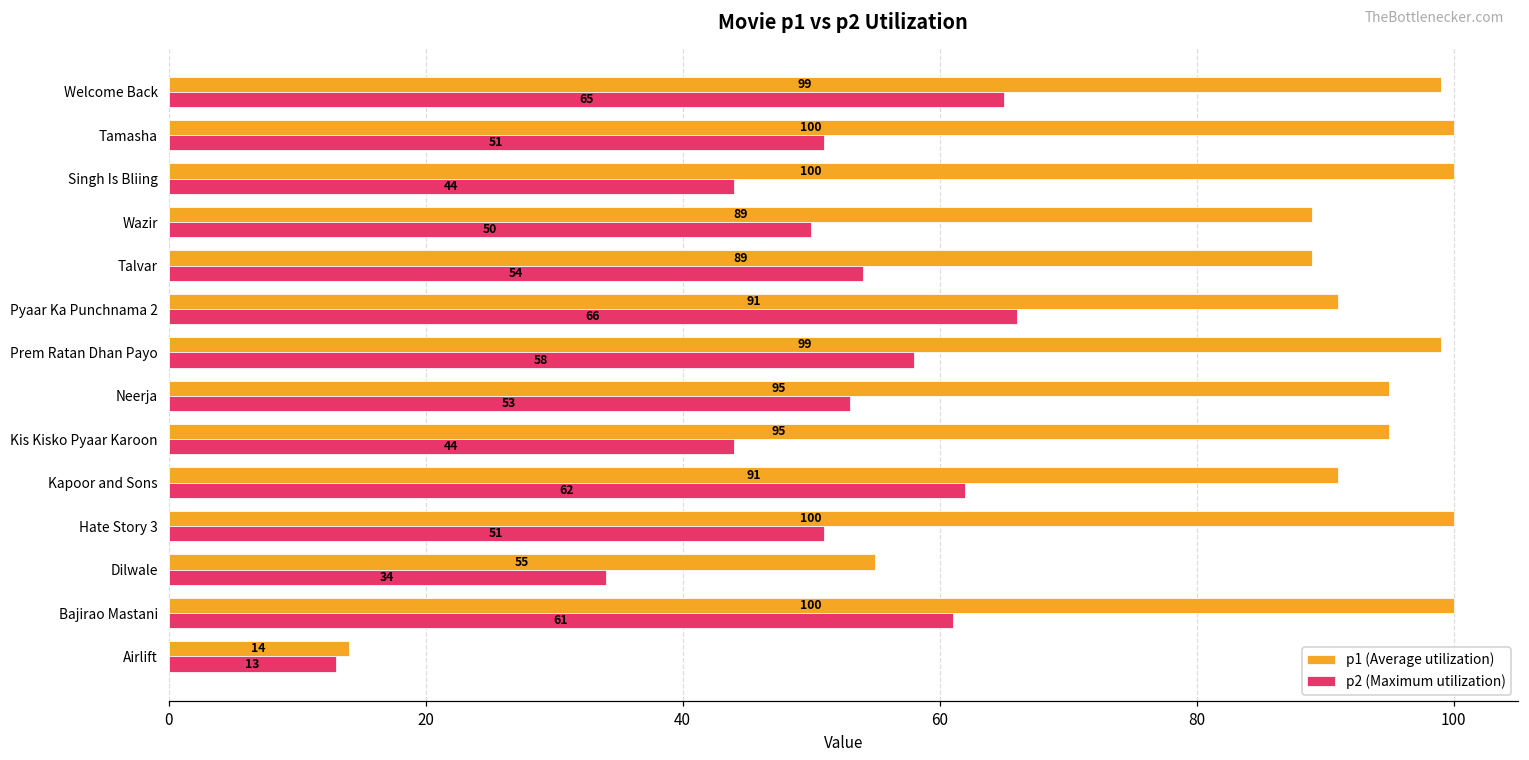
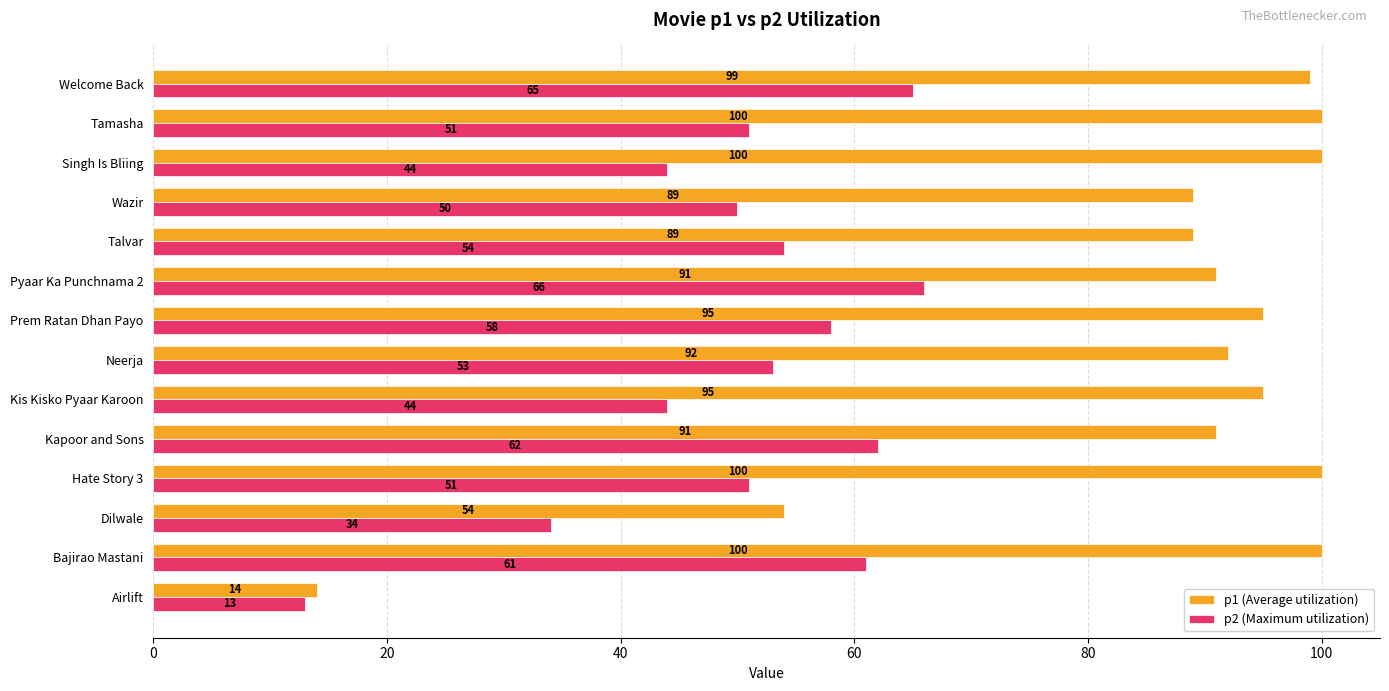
p1 (Average utilization), Prem Ratan Dhan Payo: 99 -> 95
p1 (Average utilization), Neerja: 95 -> 92
p1 (Average utilization), Dilwale: 55 -> 54
